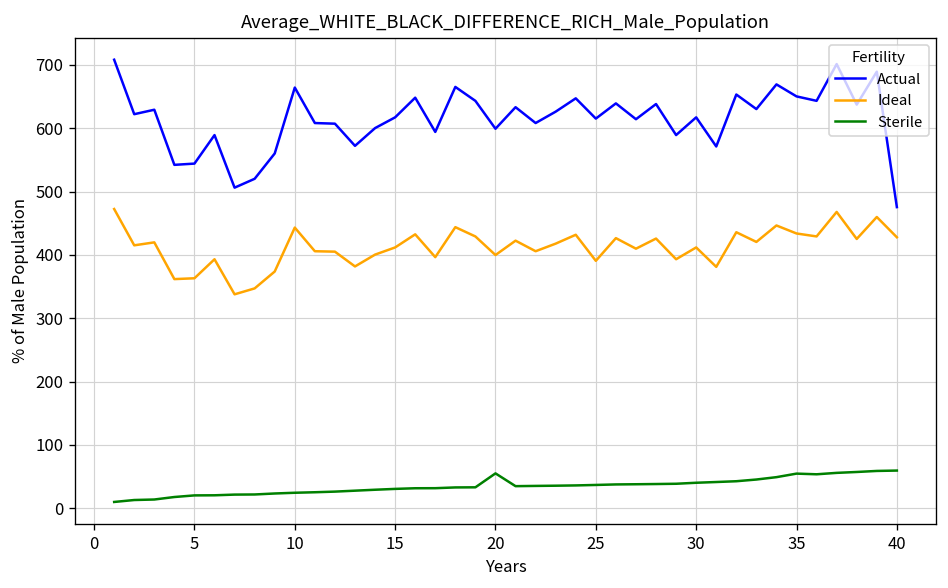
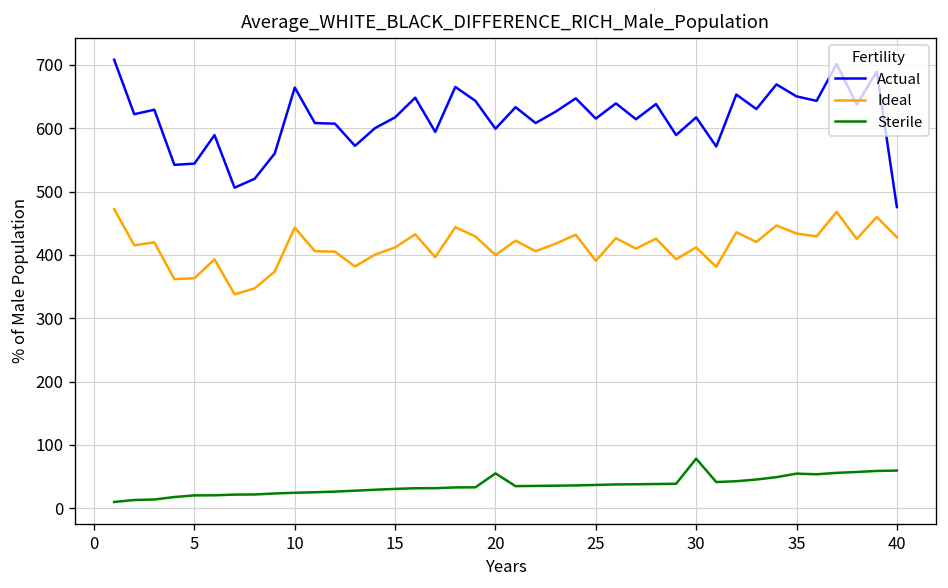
Sterile, 30: 40 -> 80
